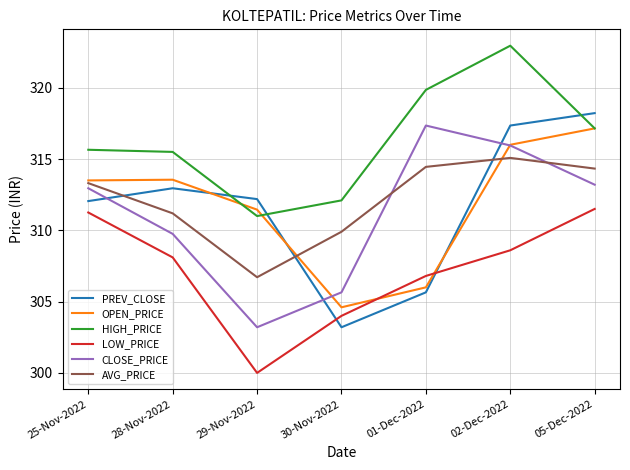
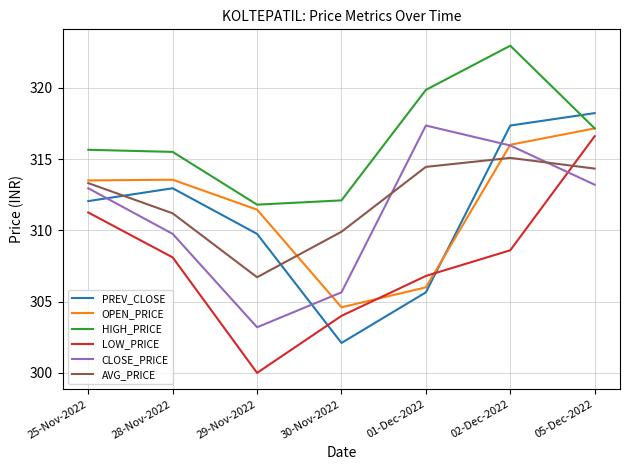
PREV_CLOSE, 29-Nov-2022: 312.2 -> 309.8
HIGH_PRICE, 29-Nov-2022: 311.0 -> 311.8
PREV_CLOSE, 30-Nov-2022: 303.2 -> 302.1
LOW_PRICE, 05-Dec-2022: 311.5 -> 316.6
